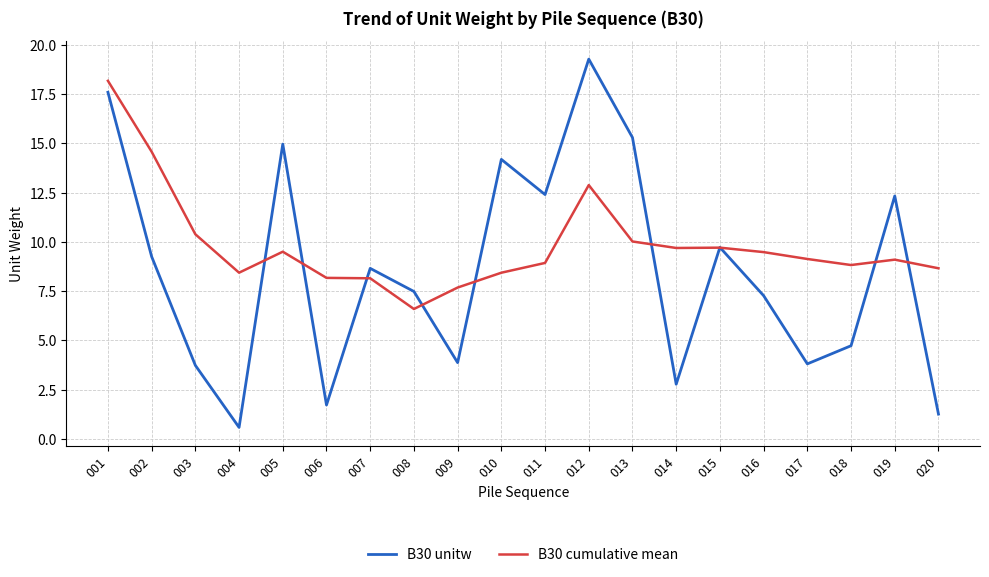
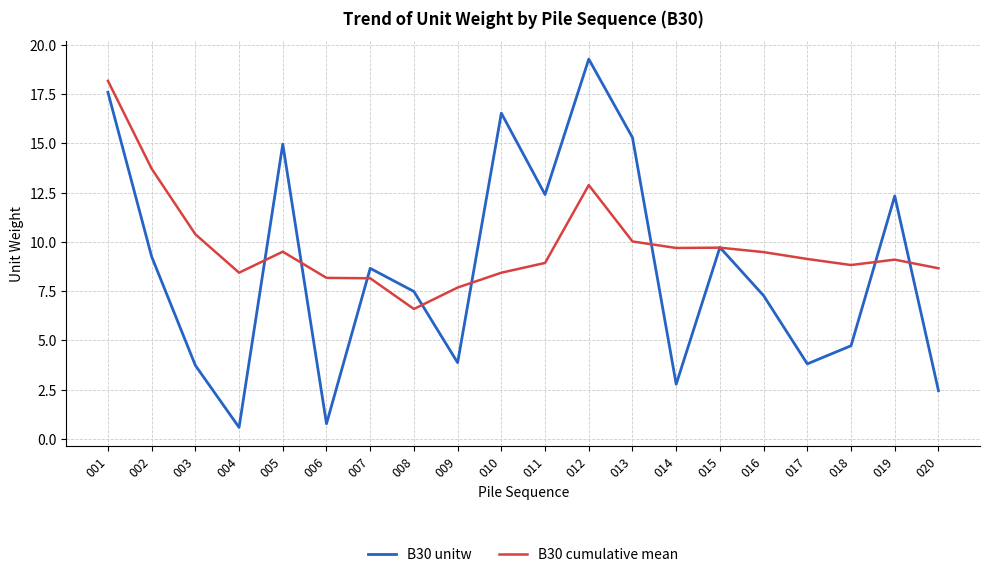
B30 cumulative mean, 002: 14.6 -> 13.7
B30 unitw, 006: 1.7 -> 0.8
B30 unitw, 010: 14.2 -> 16.5
B30 unitw, 020: 1.3 -> 2.5
